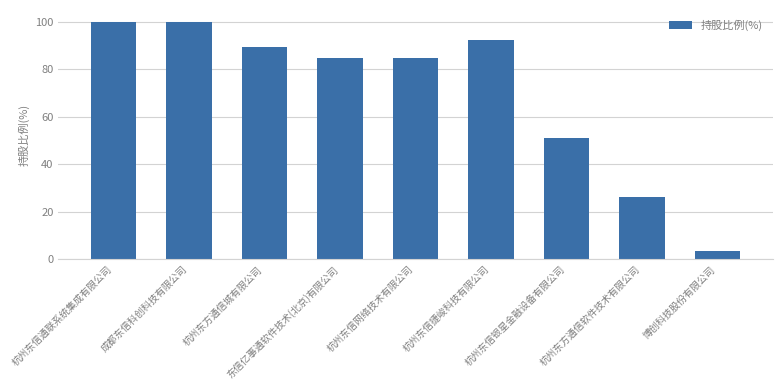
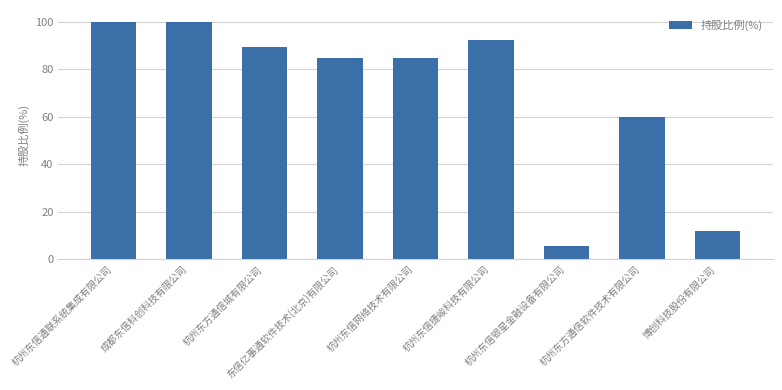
杭州东信银星金融设备有限公司: 51 -> 6
杭州东方通信软件技术有限公司: 26 -> 60
博创科技股份有限公司: 4 -> 12
